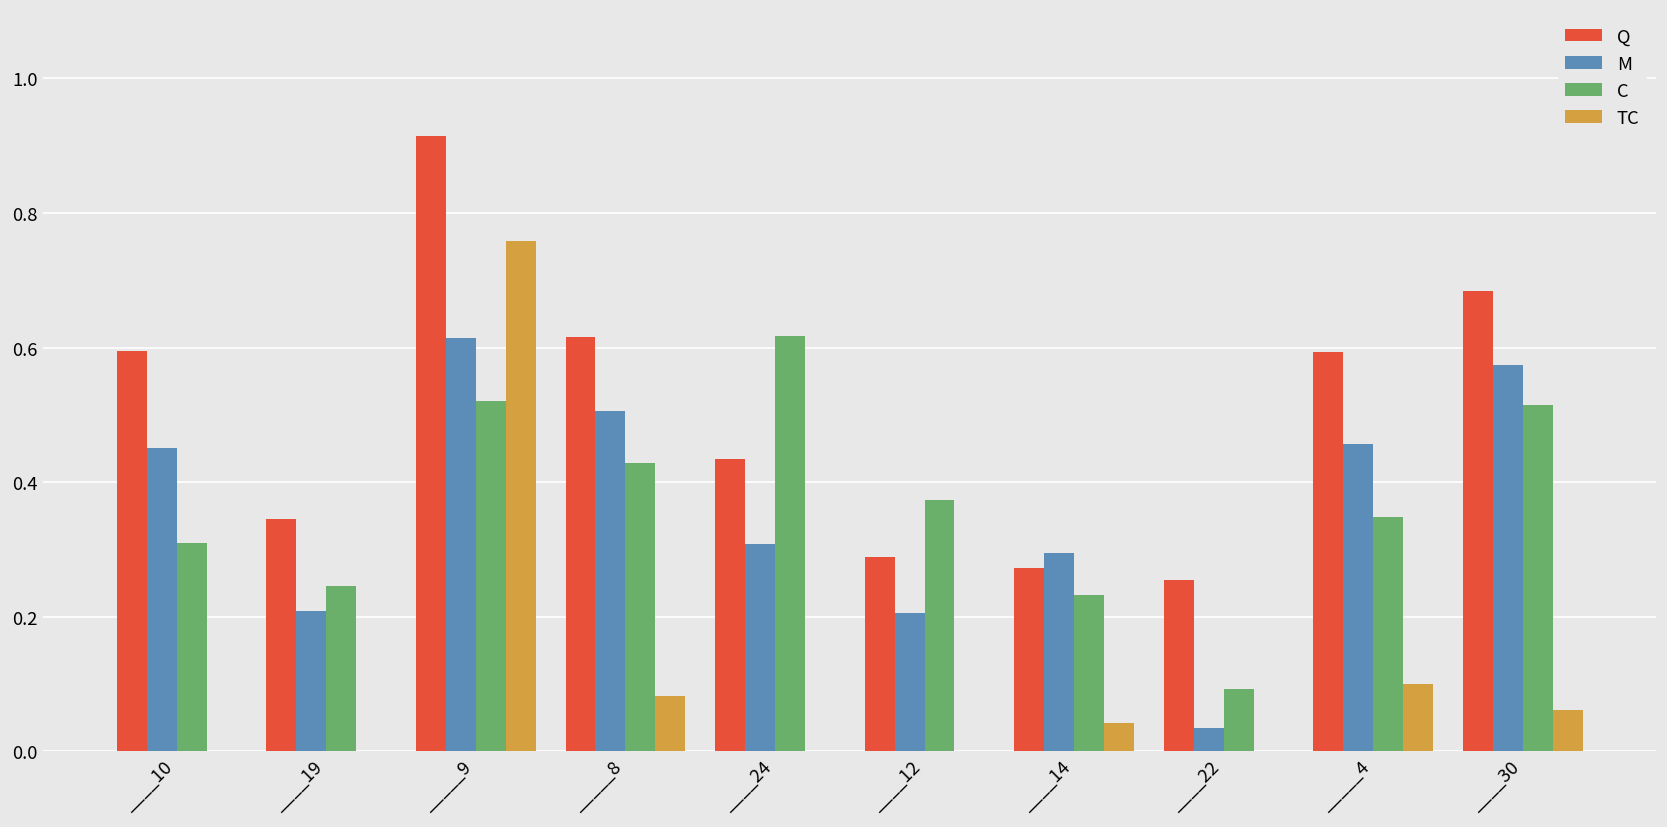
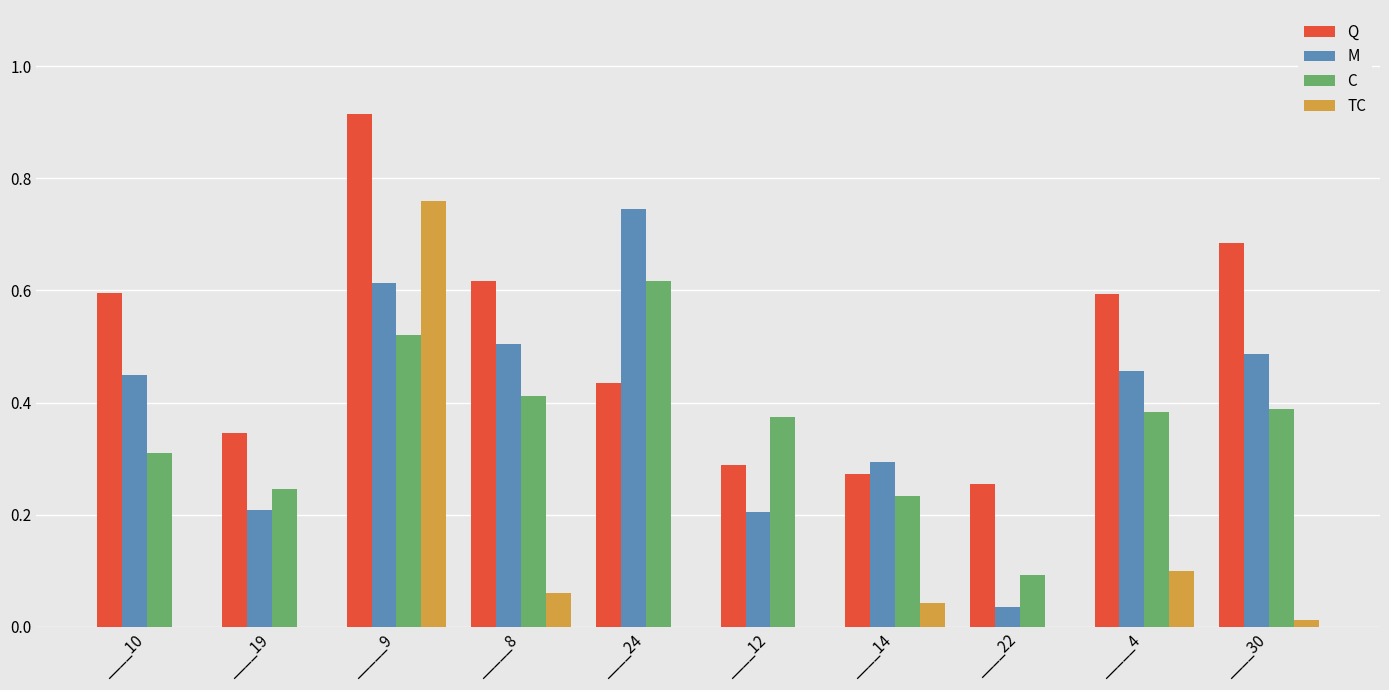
C, _____8: 0.43 -> 0.41
TC, _____8: 0.08 -> 0.06
M, ____24: 0.31 -> 0.75
C, _____4: 0.35 -> 0.38
M, ____30: 0.57 -> 0.49
C, ____30: 0.51 -> 0.39
TC, ____30: 0.06 -> 0.01
